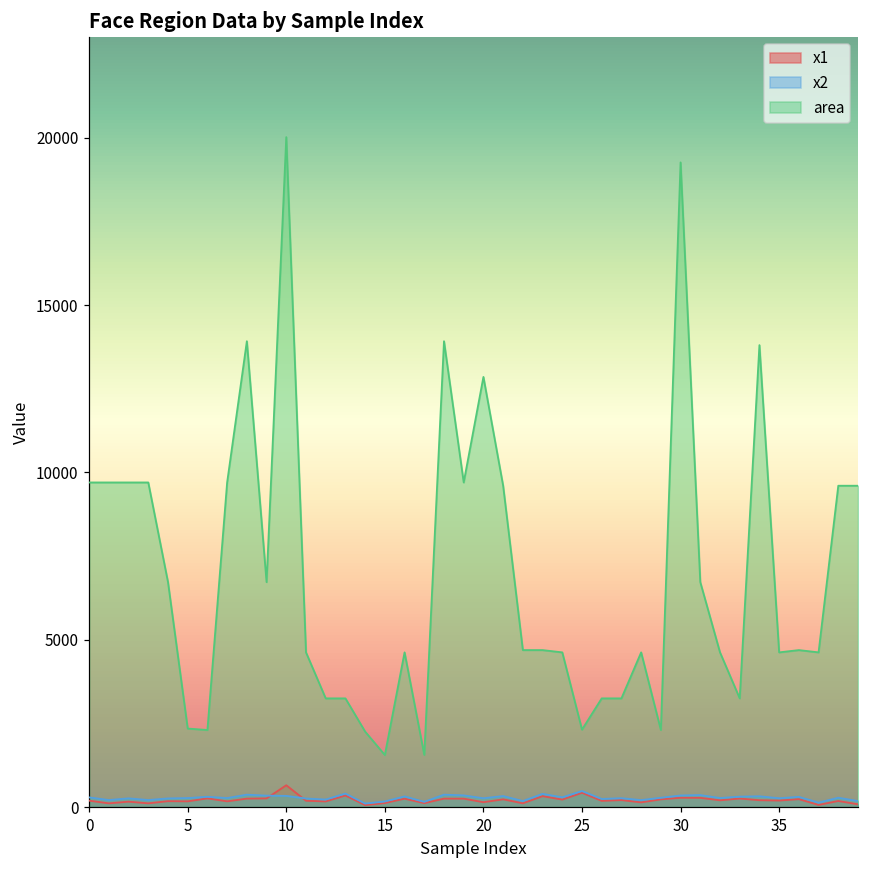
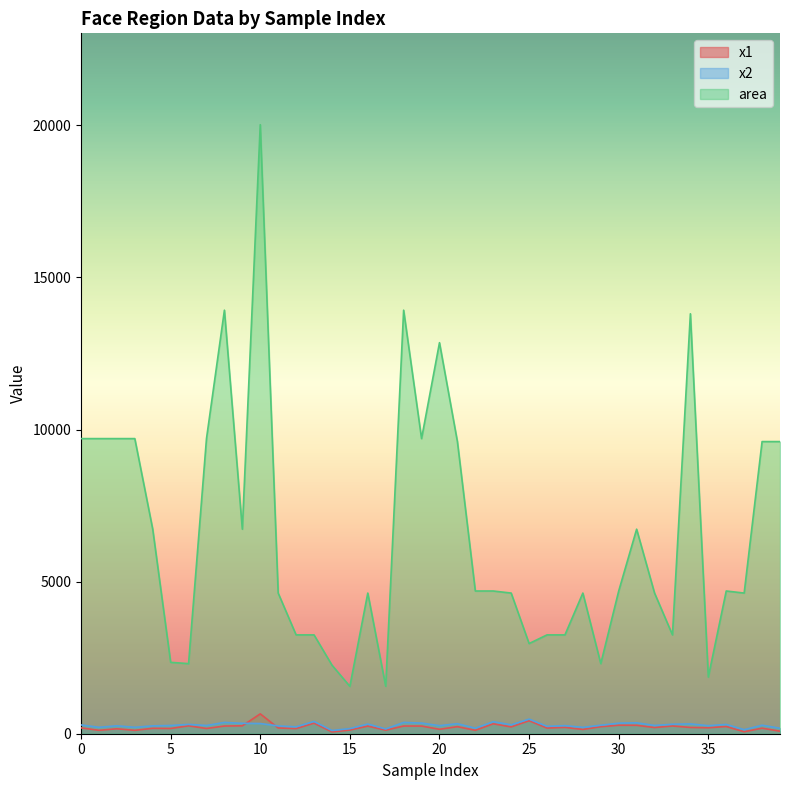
area, 25: 2300 -> 3000
area, 30: 19300 -> 4700
area, 35: 4600 -> 1900
